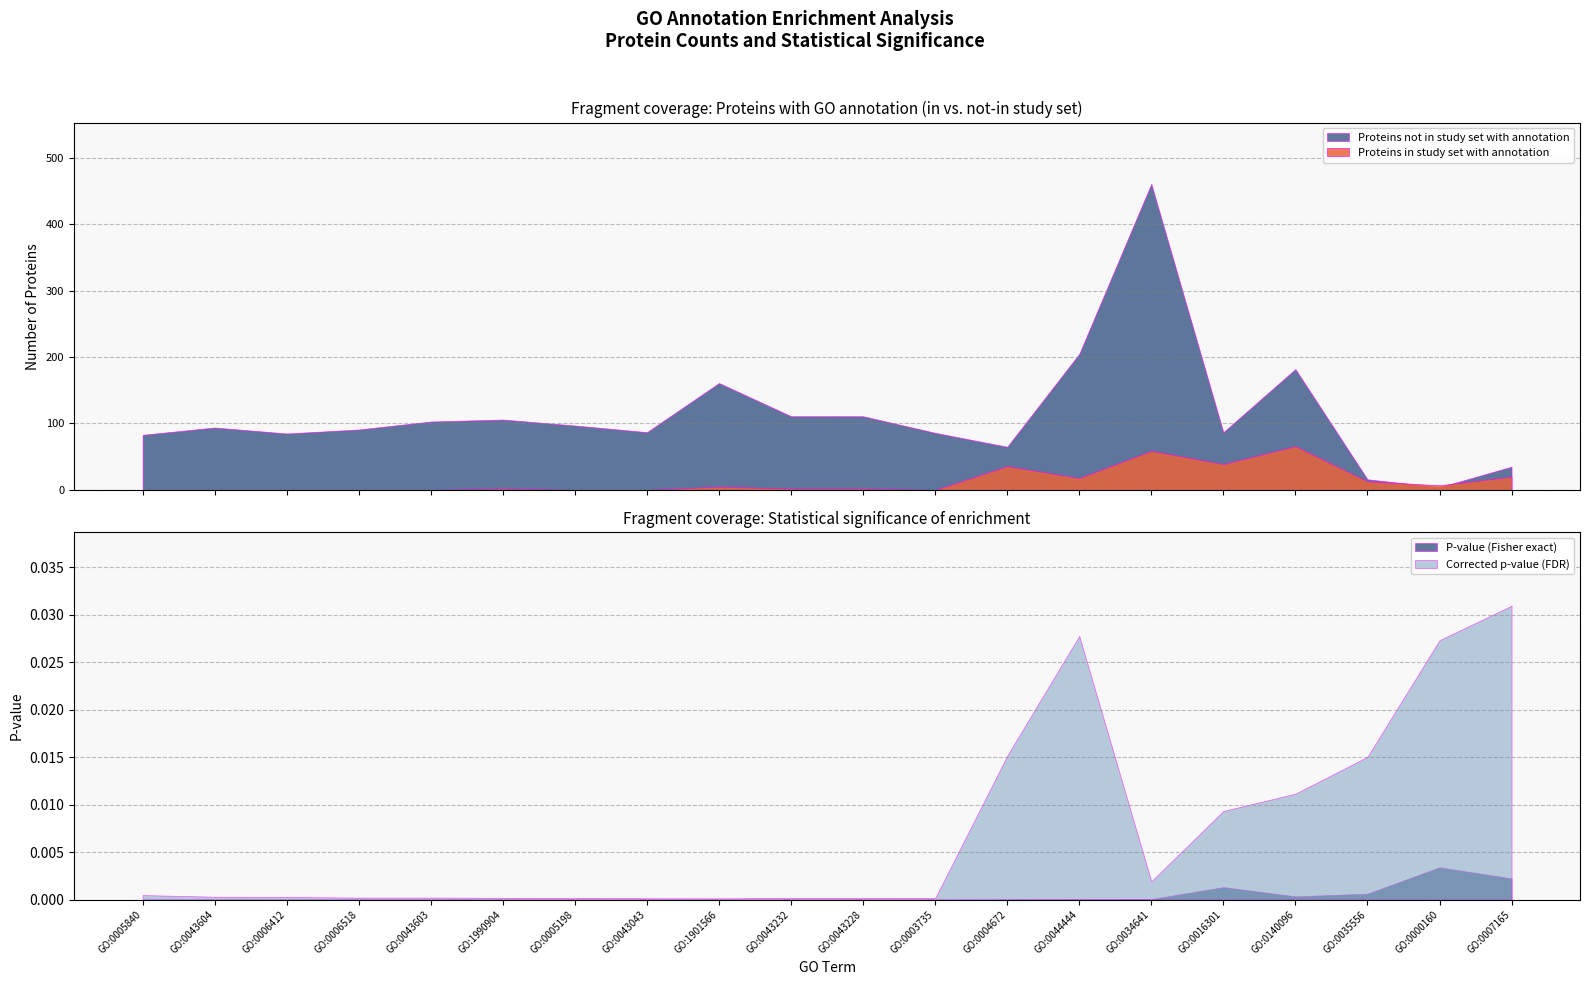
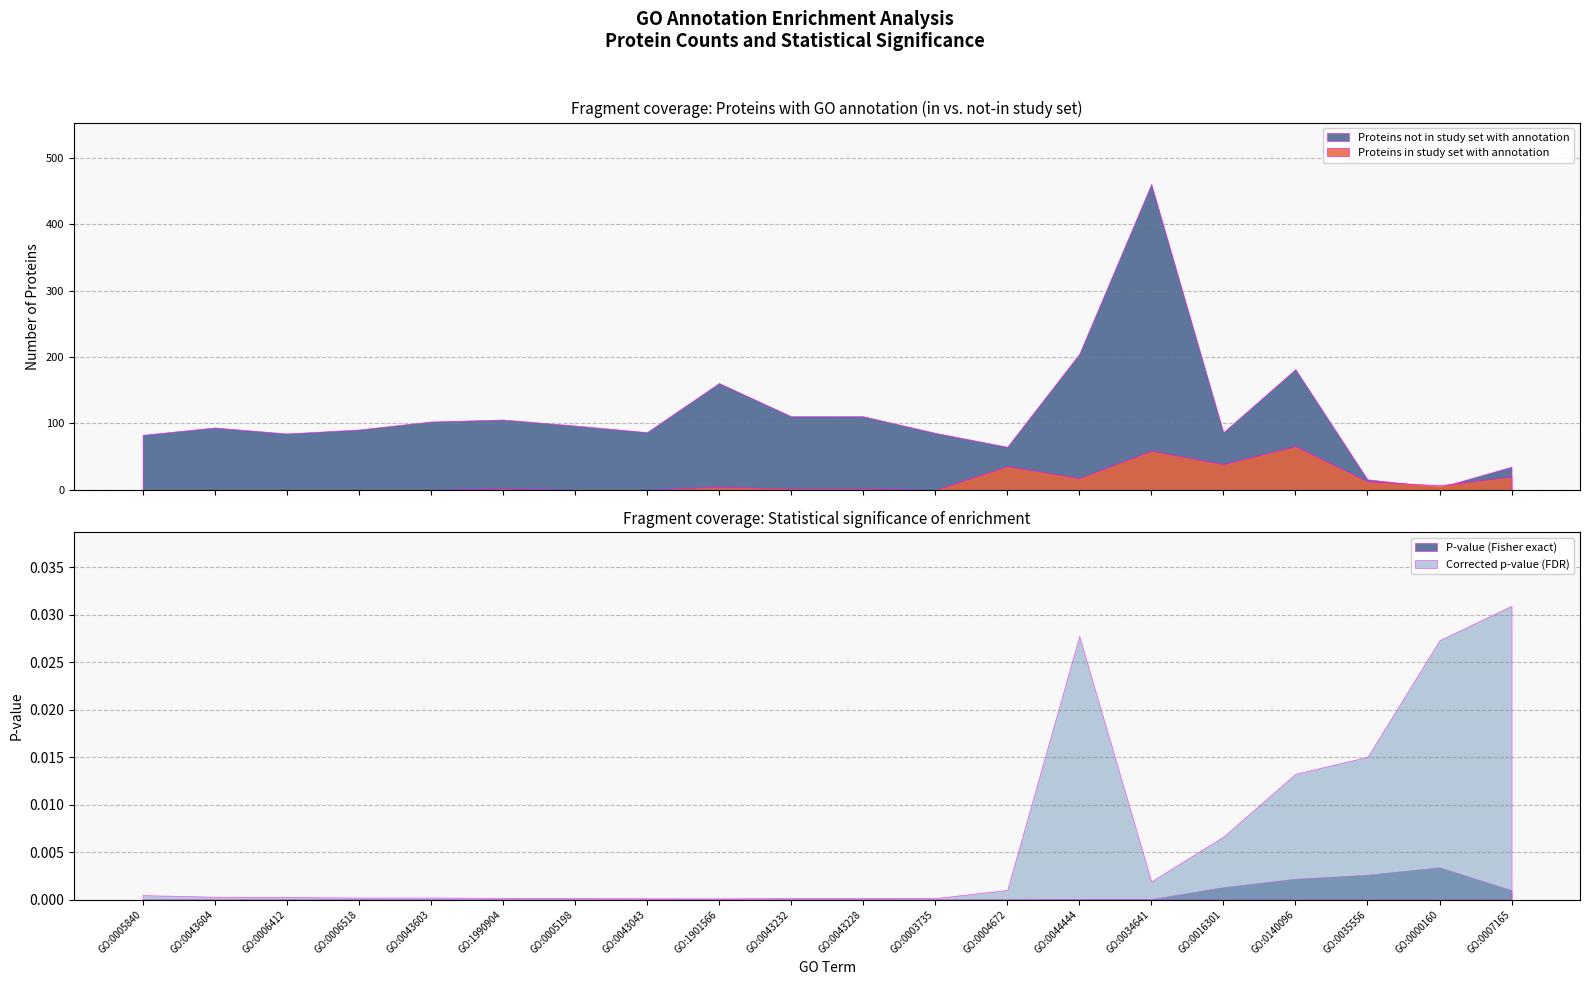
Fragment coverage: Statistical significance of enrichment, Corrected p-value (FDR), GO:0004672: 0.015 -> 0.001
Fragment coverage: Statistical significance of enrichment, Corrected p-value (FDR), GO:0016301: 0.009 -> 0.007
Fragment coverage: Statistical significance of enrichment, P-value (Fisher exact), GO:0140096: 0.000 -> 0.002
Fragment coverage: Statistical significance of enrichment, Corrected p-value (FDR), GO:0140096: 0.011 -> 0.013
Fragment coverage: Statistical significance of enrichment, P-value (Fisher exact), GO:0035556: 0.001 -> 0.003
Fragment coverage: Statistical significance of enrichment, P-value (Fisher exact), GO:0007165: 0.002 -> 0.001
